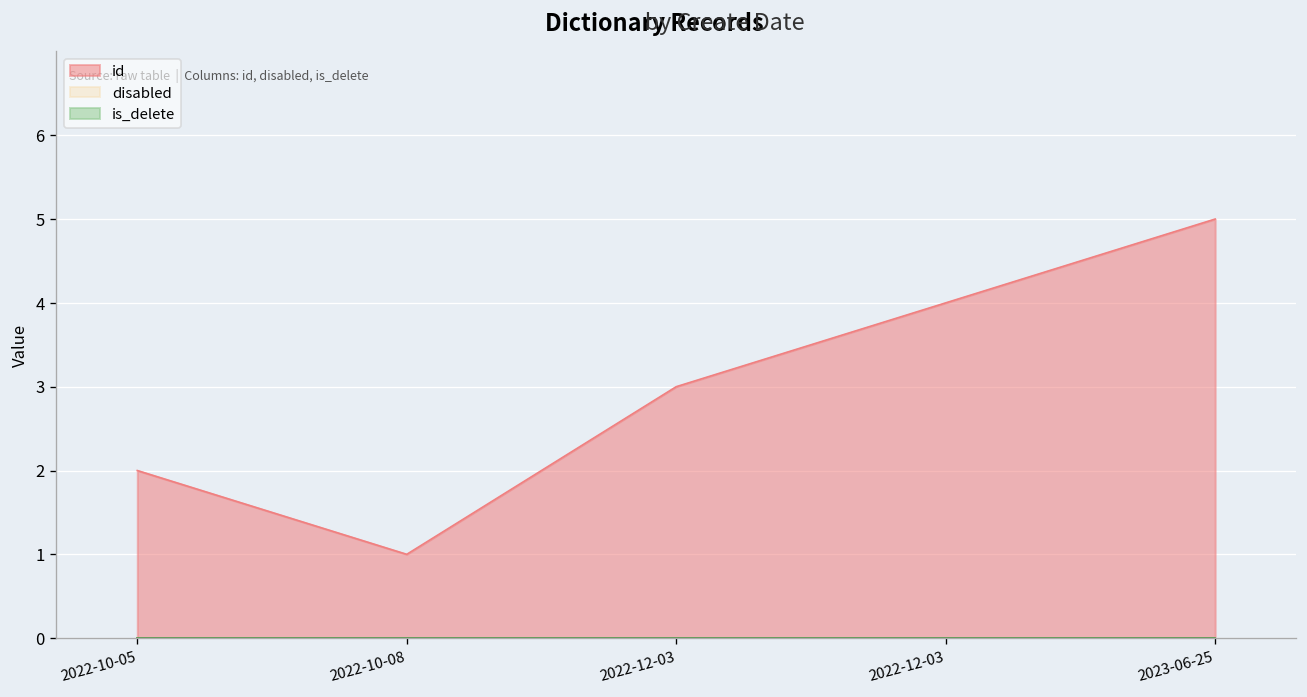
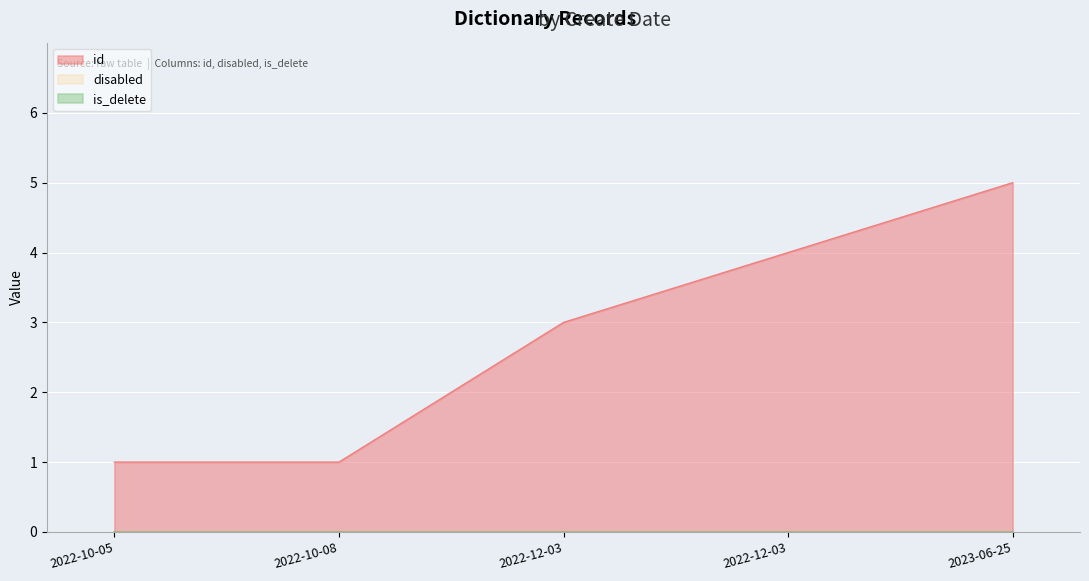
id, 2022-10-05: 2 -> 1
